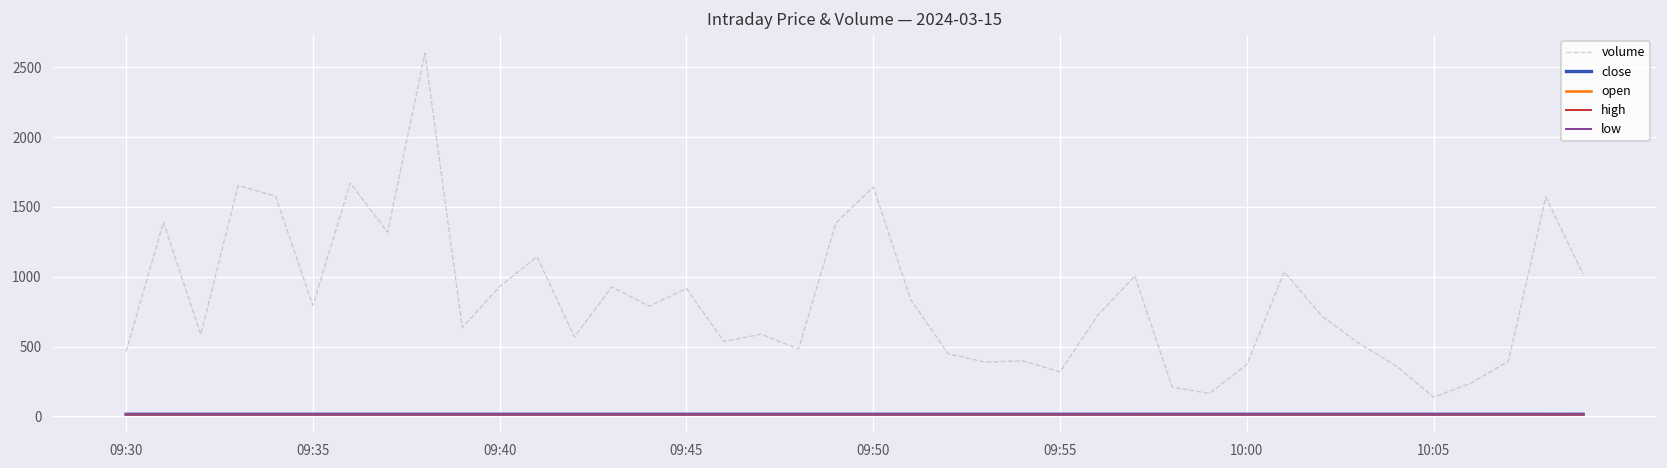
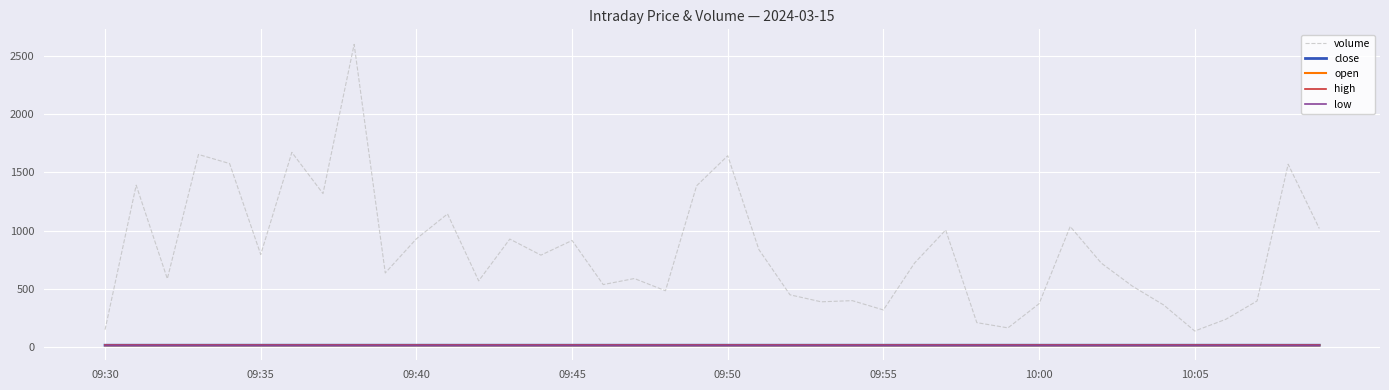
volume, 09:30: 460 -> 150
